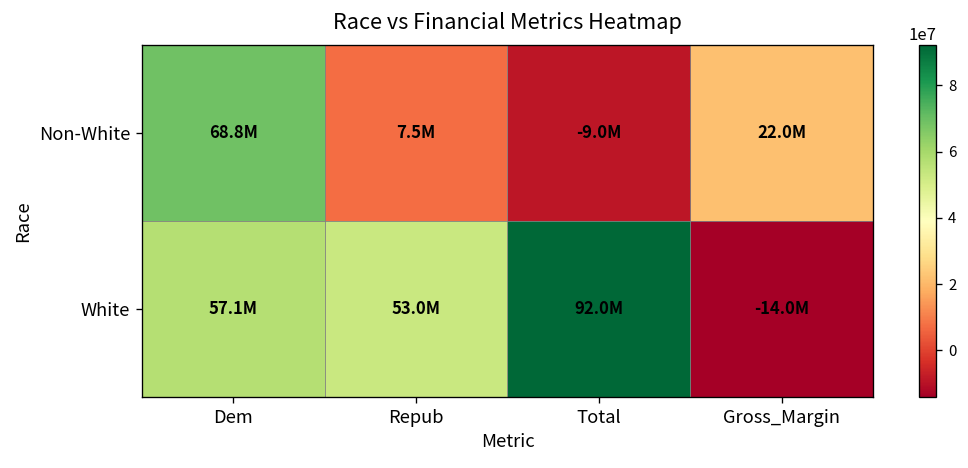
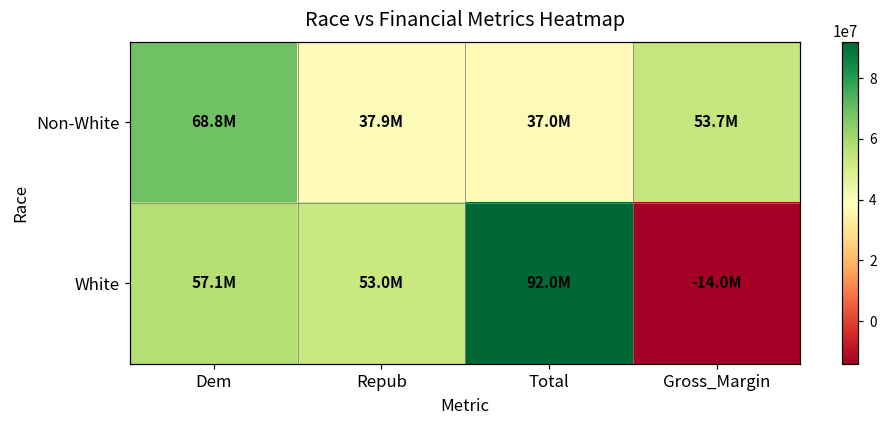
Non-White, Repub: 7.5M -> 37.9M
Non-White, Total: -9.0M -> 37.0M
Non-White, Gross_Margin: 22.0M -> 53.7M
